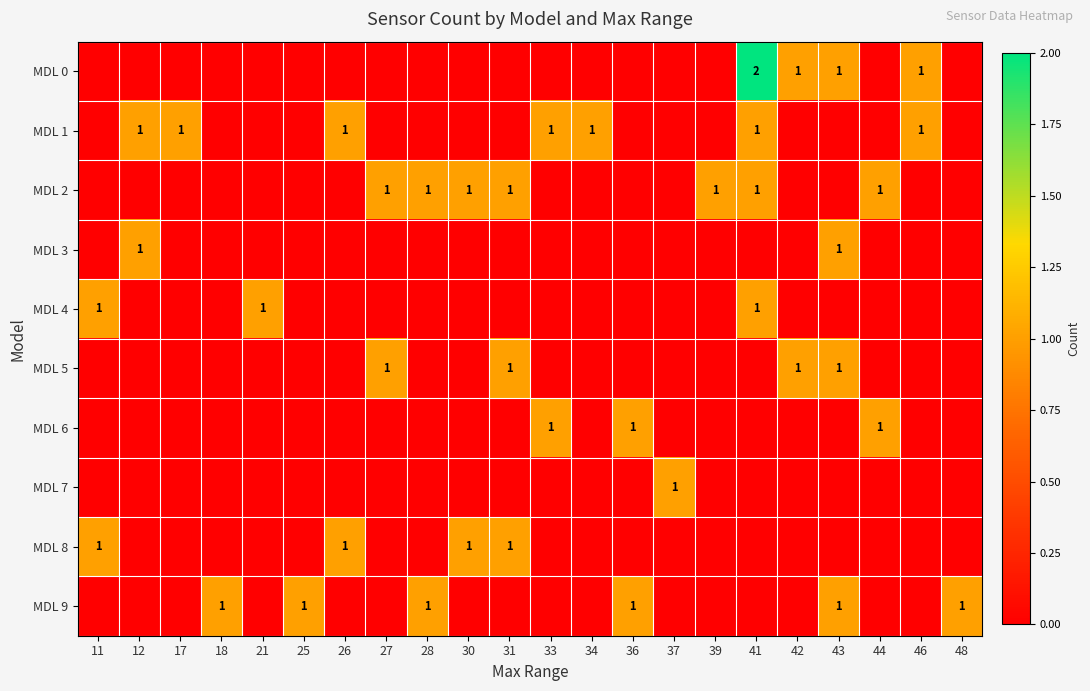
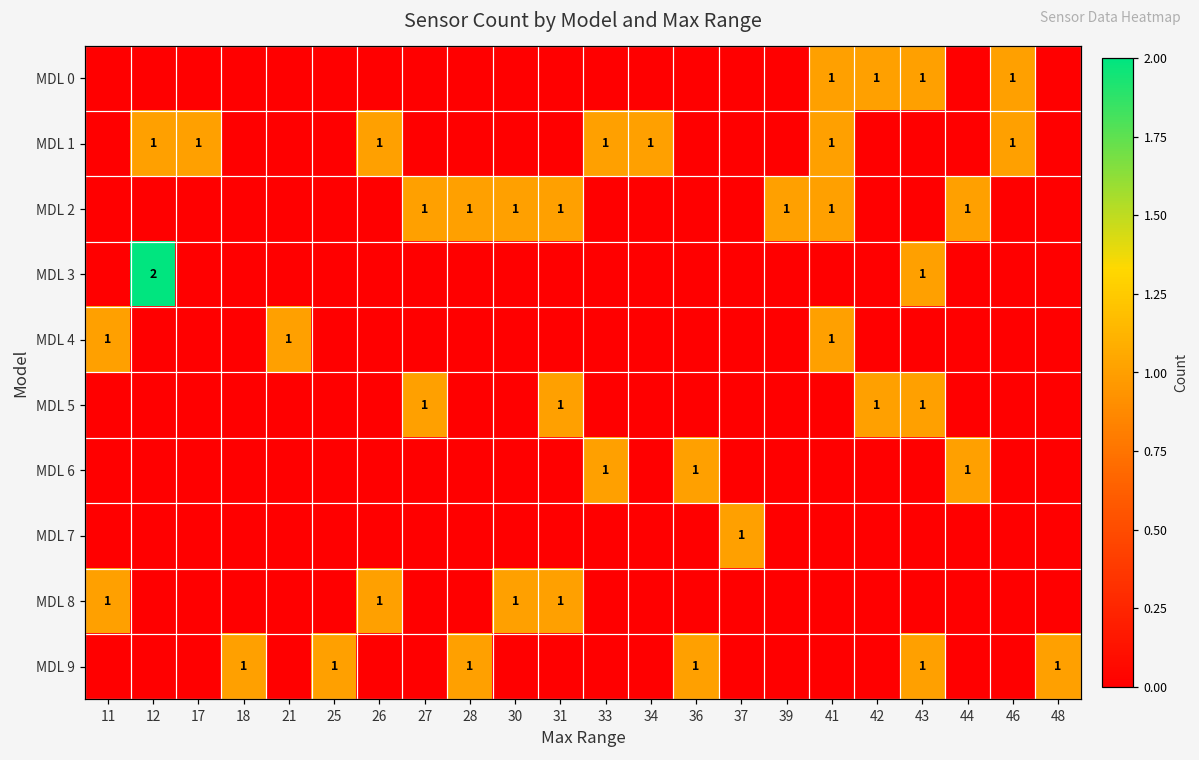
MDL 0, 41: 2 -> 1
MDL 3, 12: 1 -> 2
